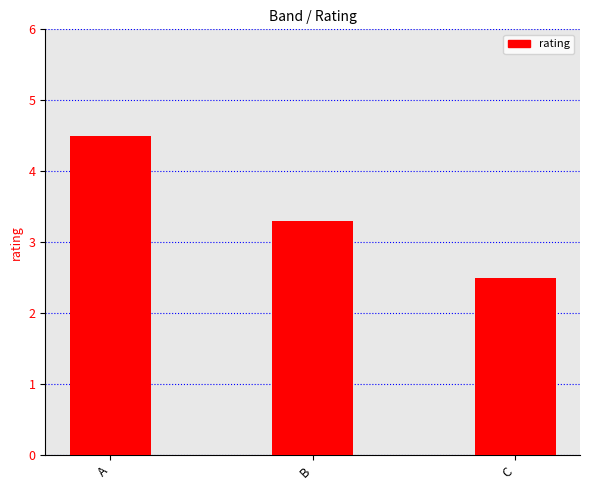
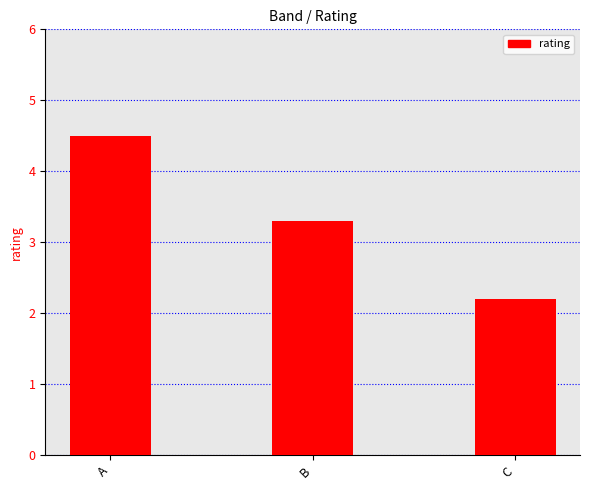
C: 2.5 -> 2.2
